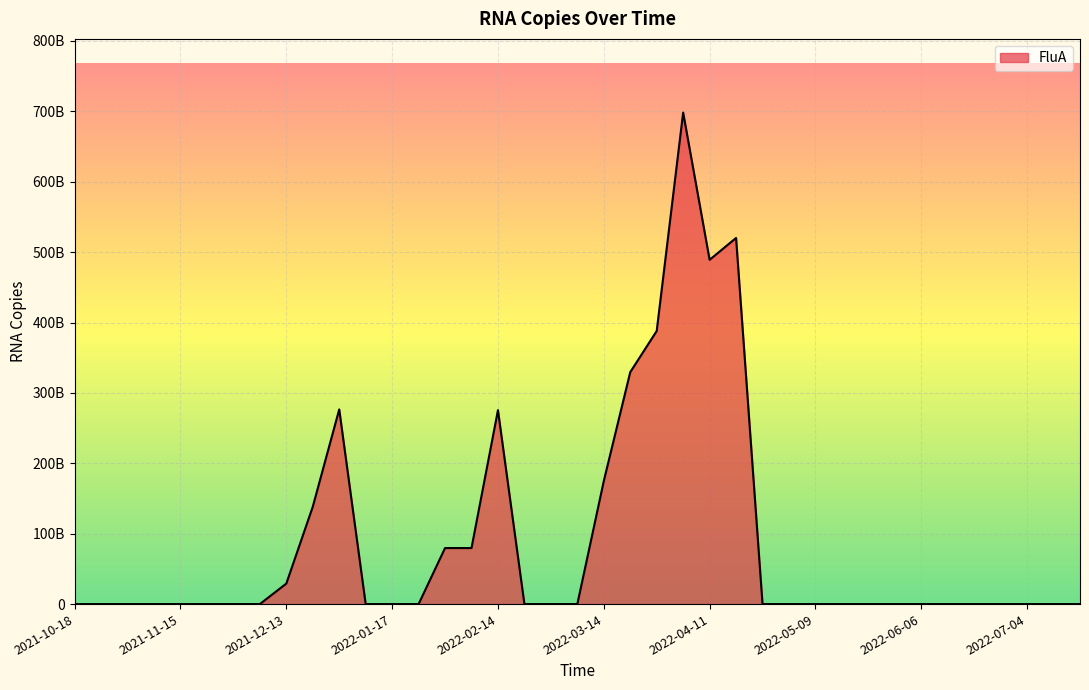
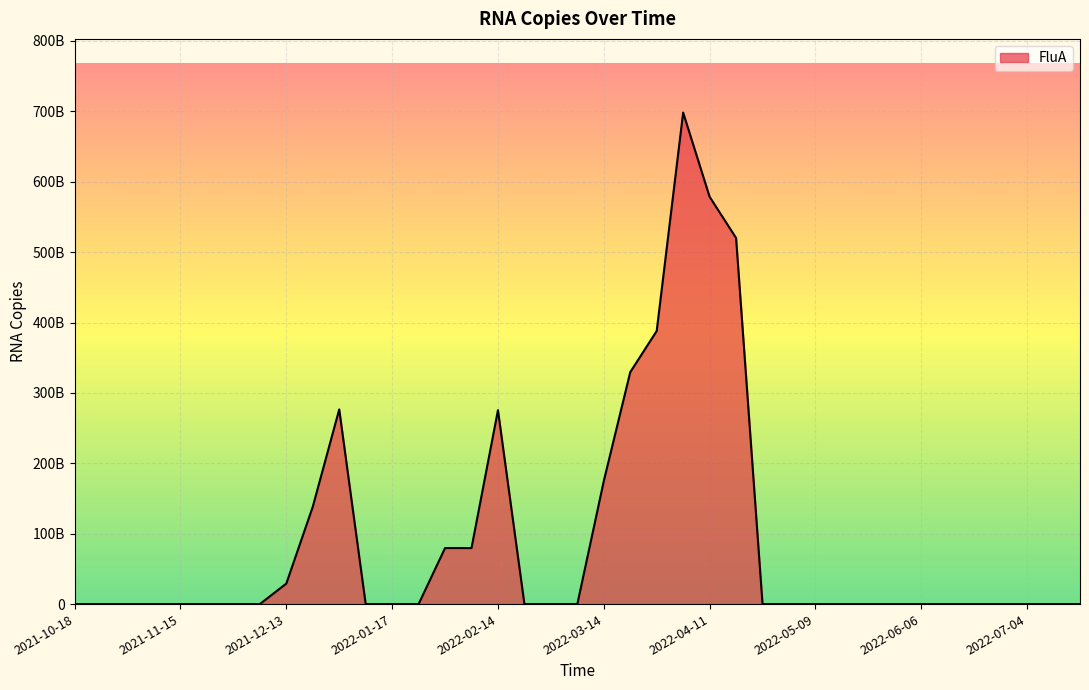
2022-04-11: 490000000000 -> 580000000000
